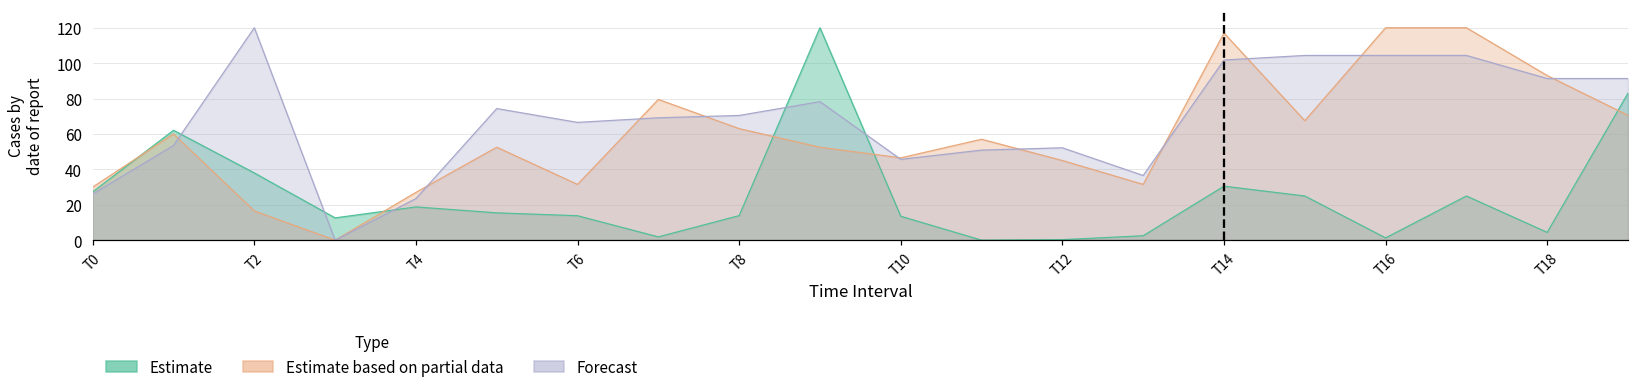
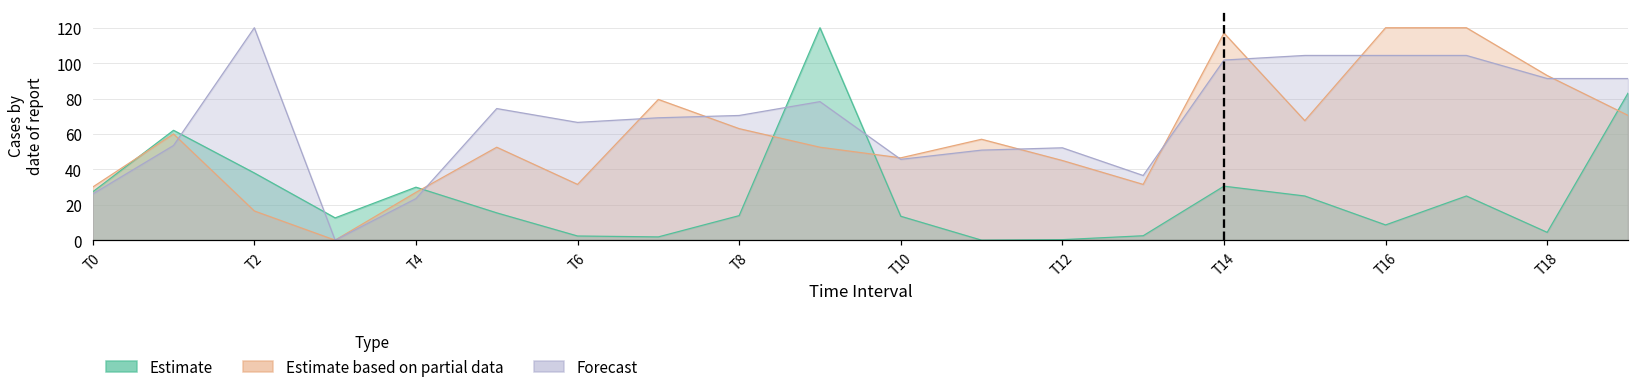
Estimate, T4: 19 -> 30
Estimate, T6: 14 -> 2
Estimate, T16: 1 -> 9
